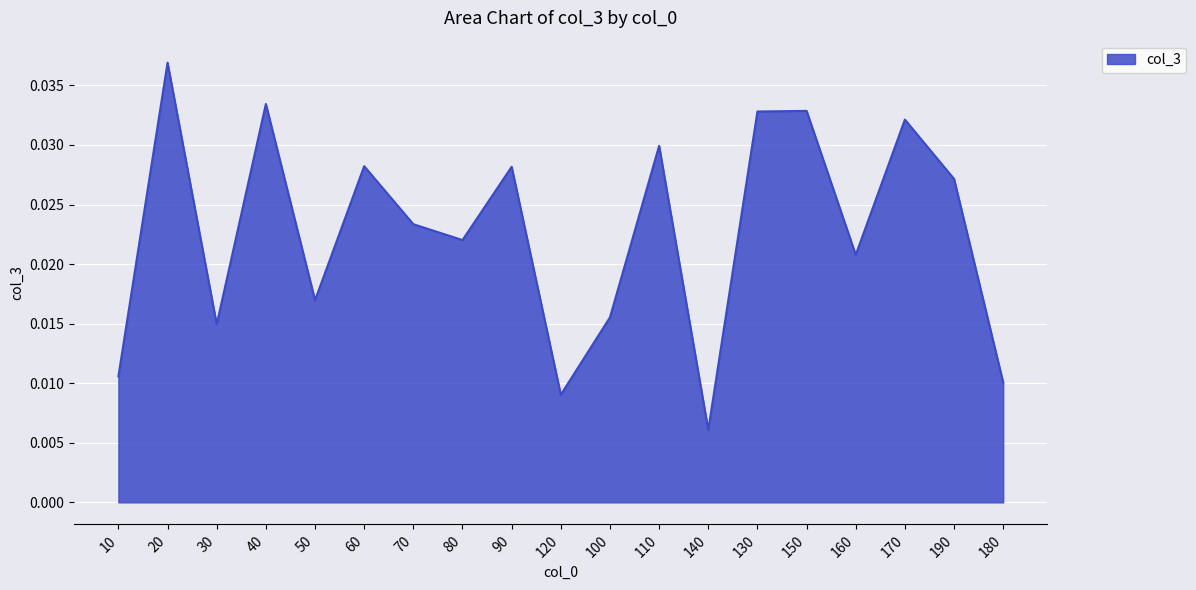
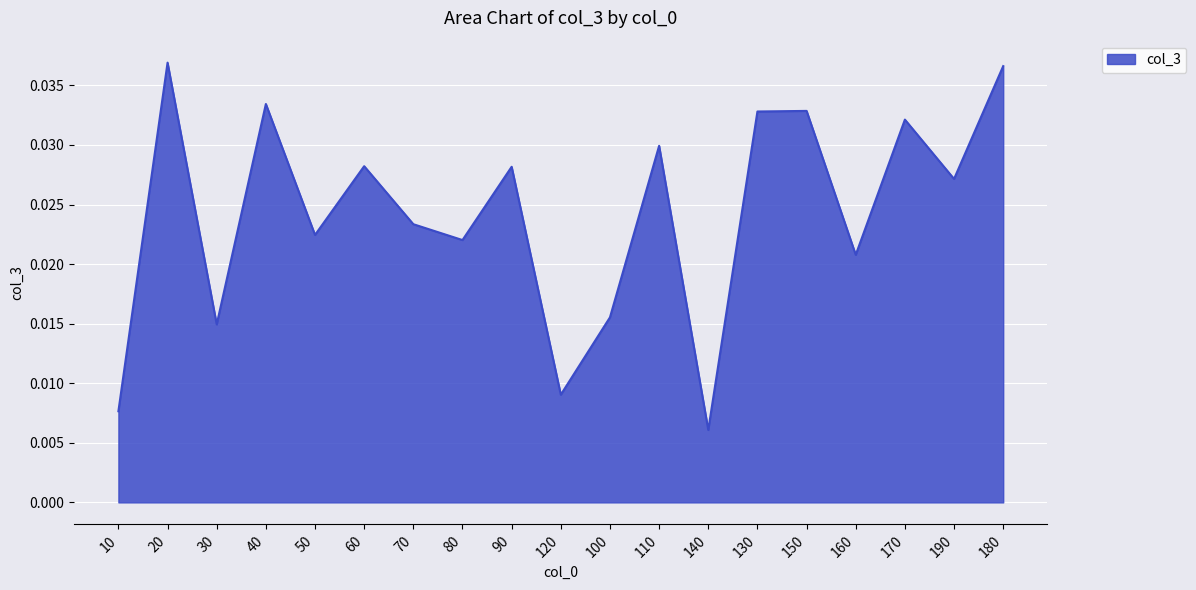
10: 0.0106 -> 0.0077
50: 0.0170 -> 0.0225
180: 0.0101 -> 0.0366
